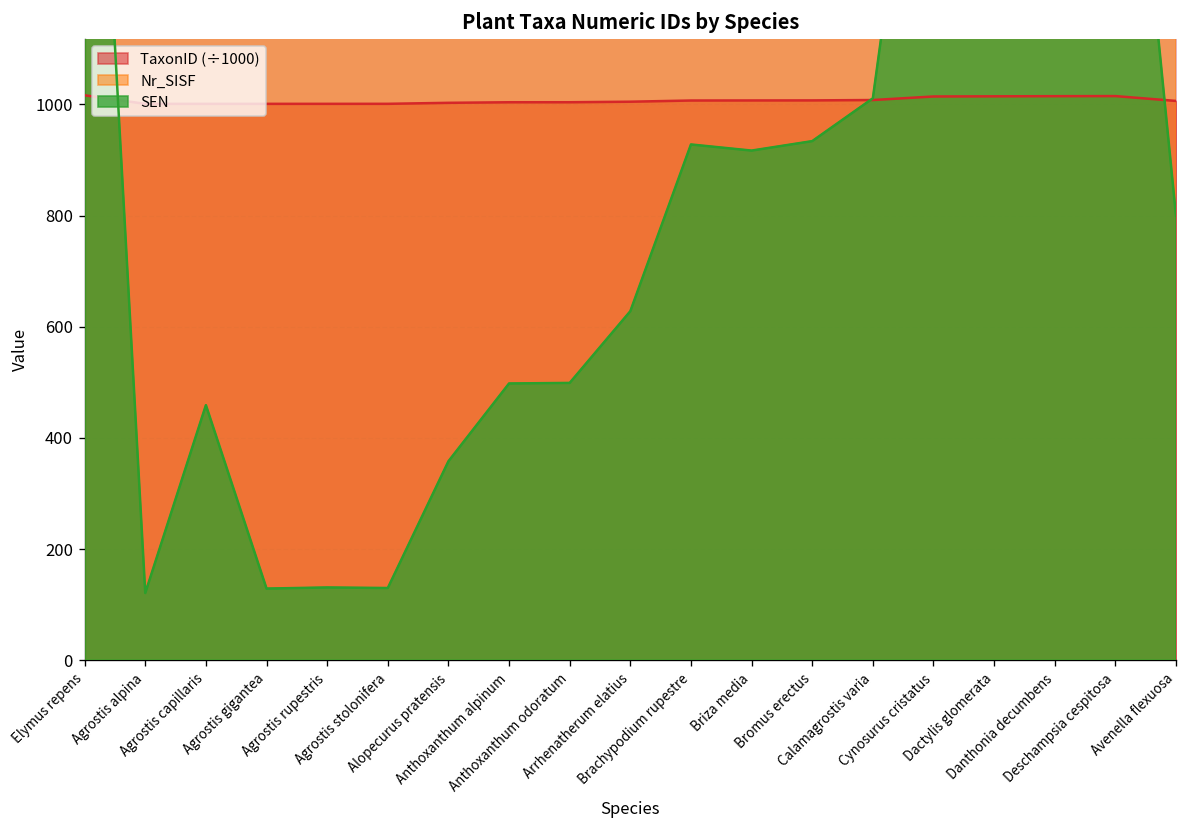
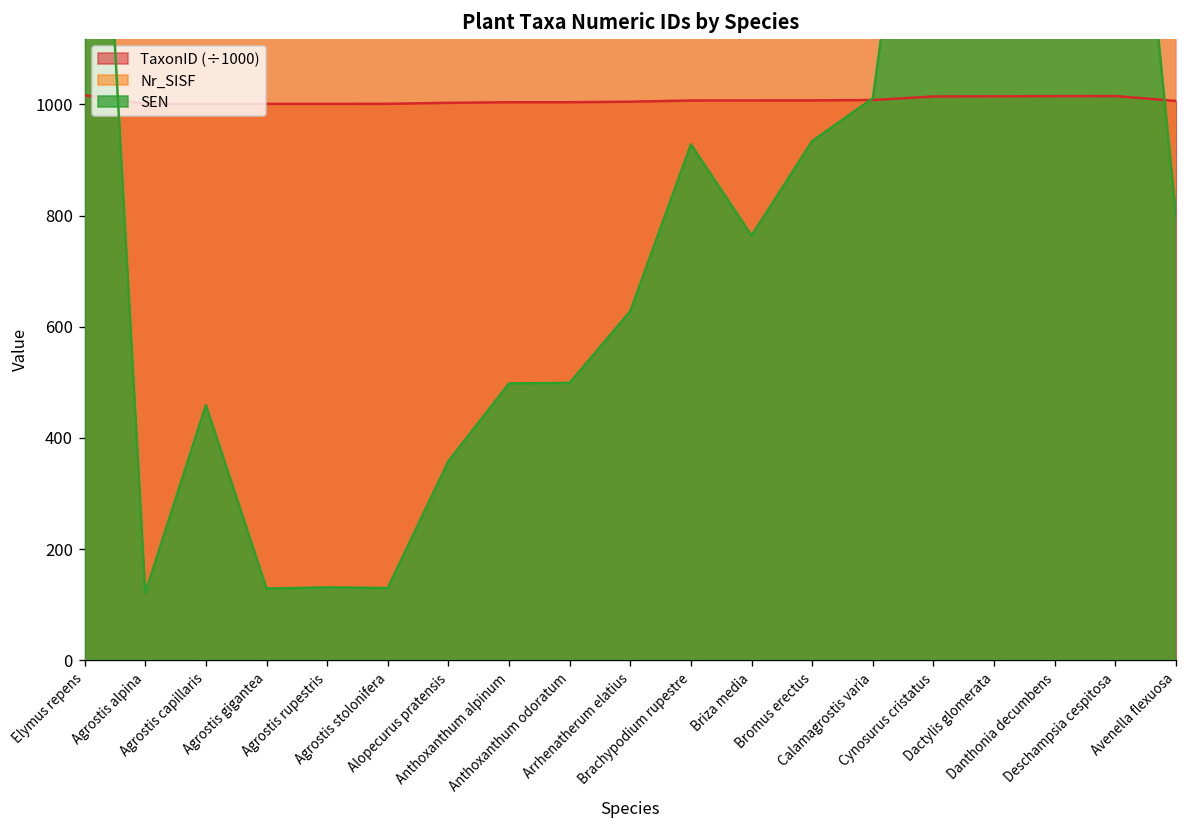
SEN, Briza media: 920 -> 760
